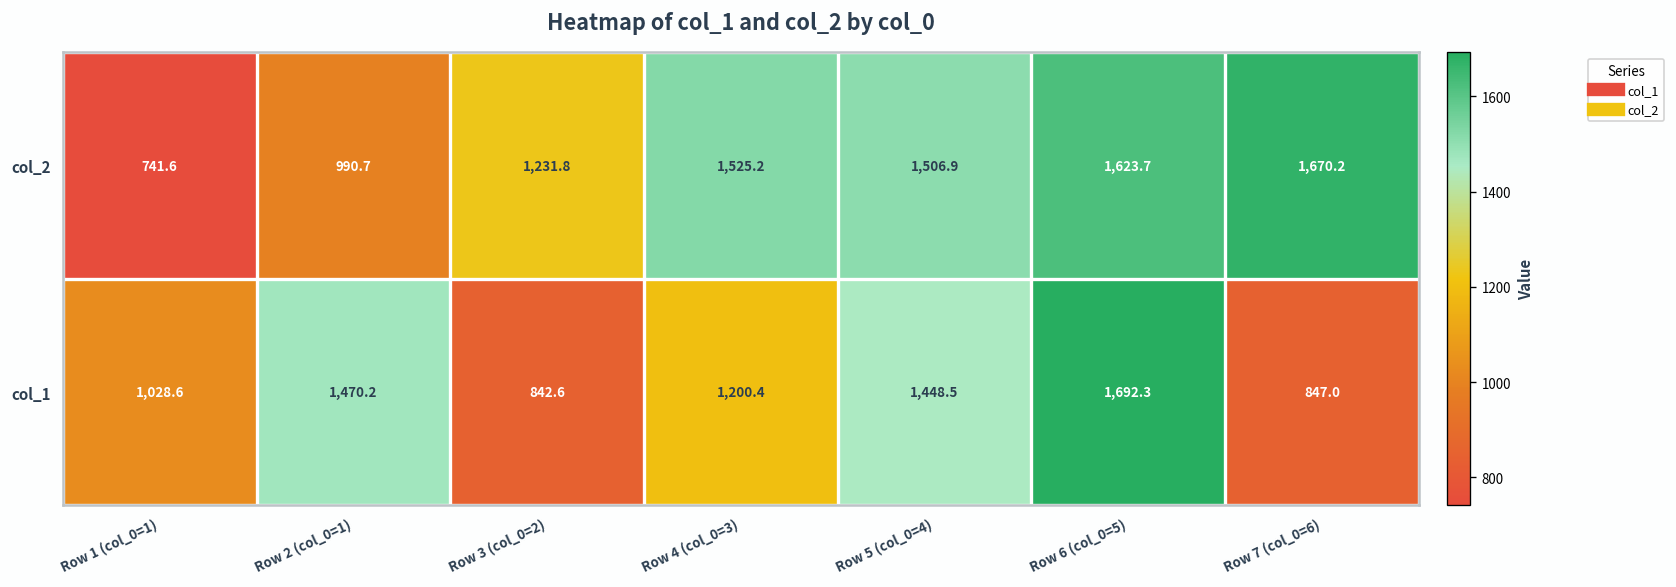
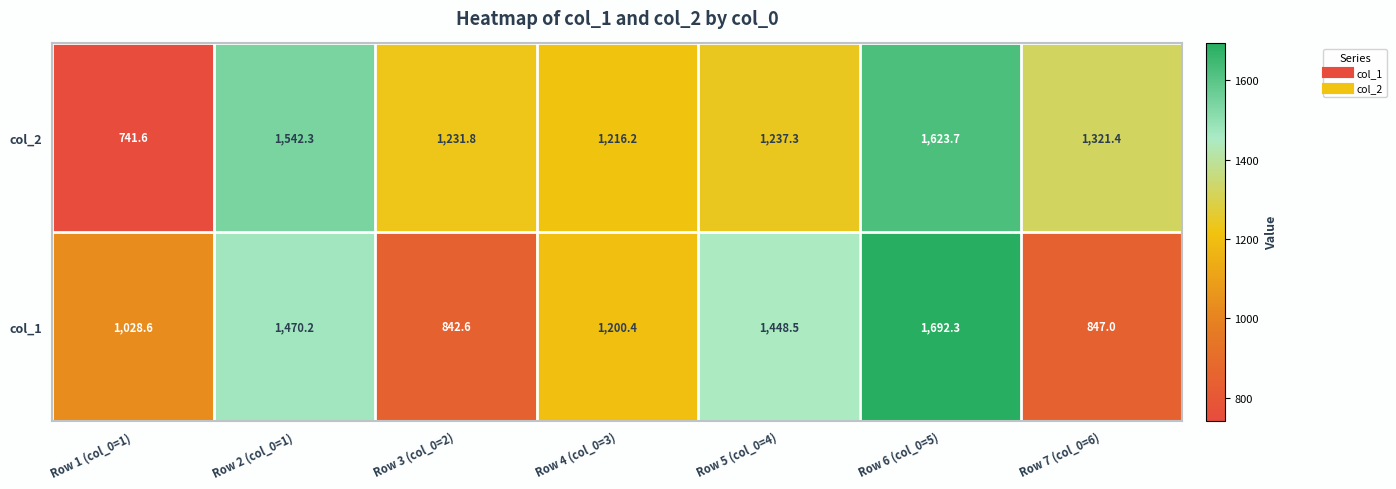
col_2, Row 2 (col_0=1): 990.7 -> 1,542.3
col_2, Row 4 (col_0=3): 1,525.2 -> 1,216.2
col_2, Row 5 (col_0=4): 1,506.9 -> 1,237.3
col_2, Row 7 (col_0=6): 1,670.2 -> 1,321.4
